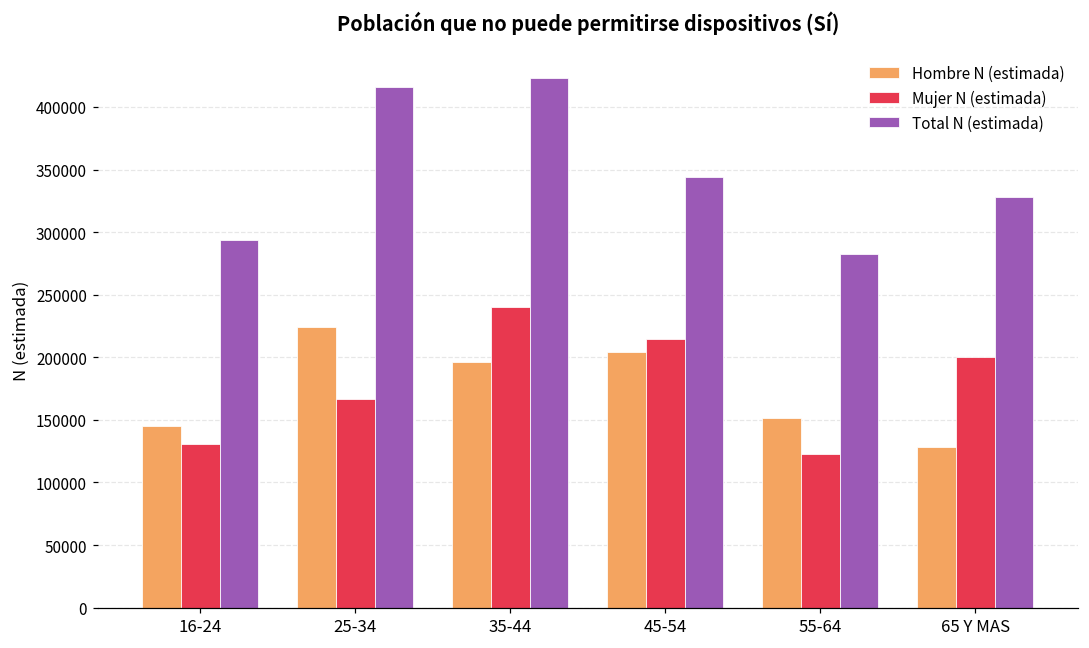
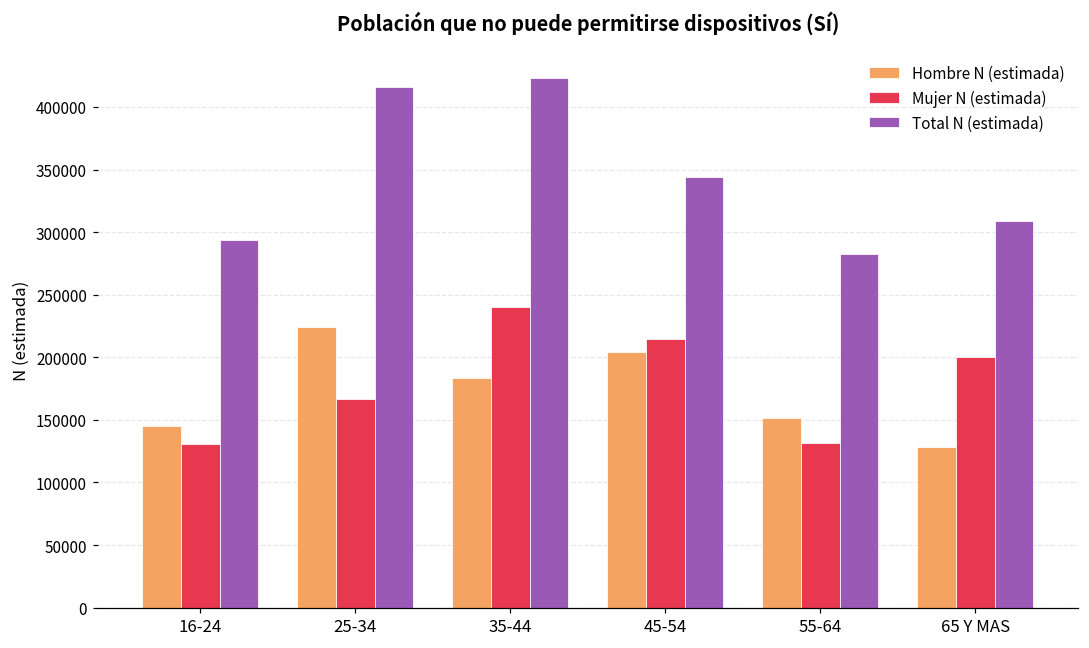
Hombre N (estimada), 35-44: 196000 -> 183000
Mujer N (estimada), 55-64: 123000 -> 131000
Total N (estimada), 65 Y MAS: 328000 -> 309000
